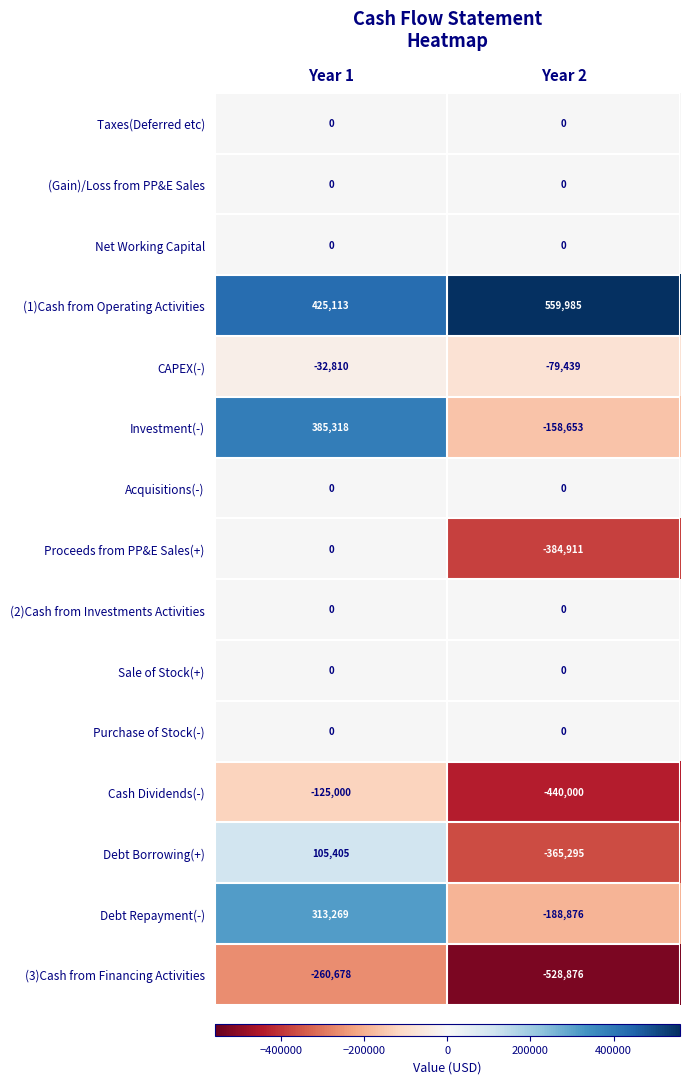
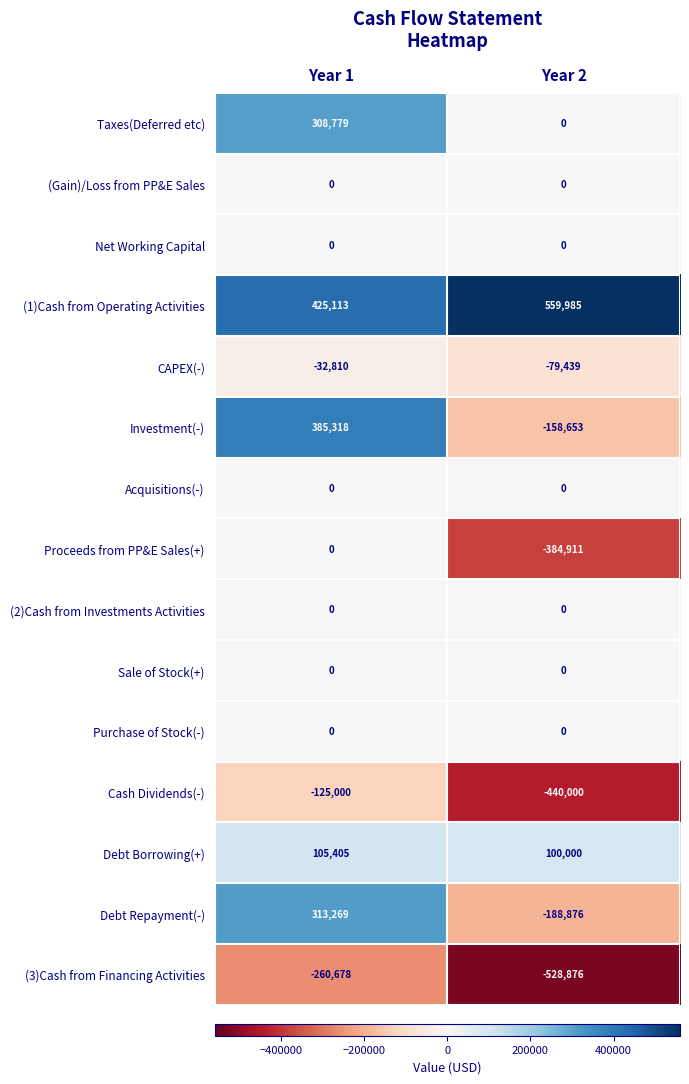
Taxes(Deferred etc), Year 1: 0 -> 308,779
Debt Borrowing(+), Year 2: -365,295 -> 100,000
